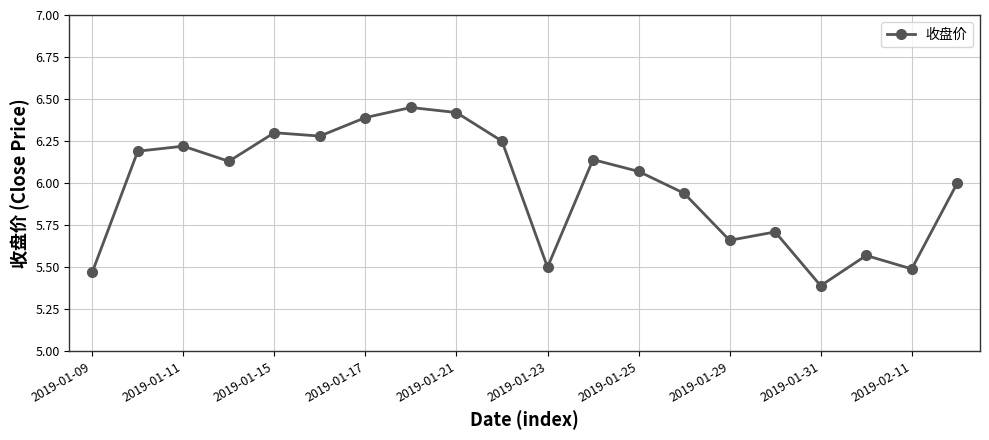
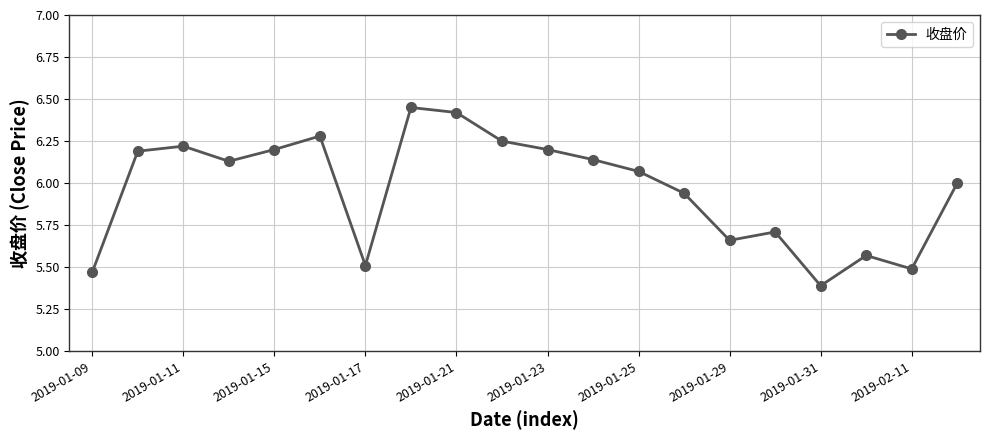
2019-01-15: 6.3 -> 6.2
2019-01-17: 6.39 -> 5.51
2019-01-23: 5.5 -> 6.2
